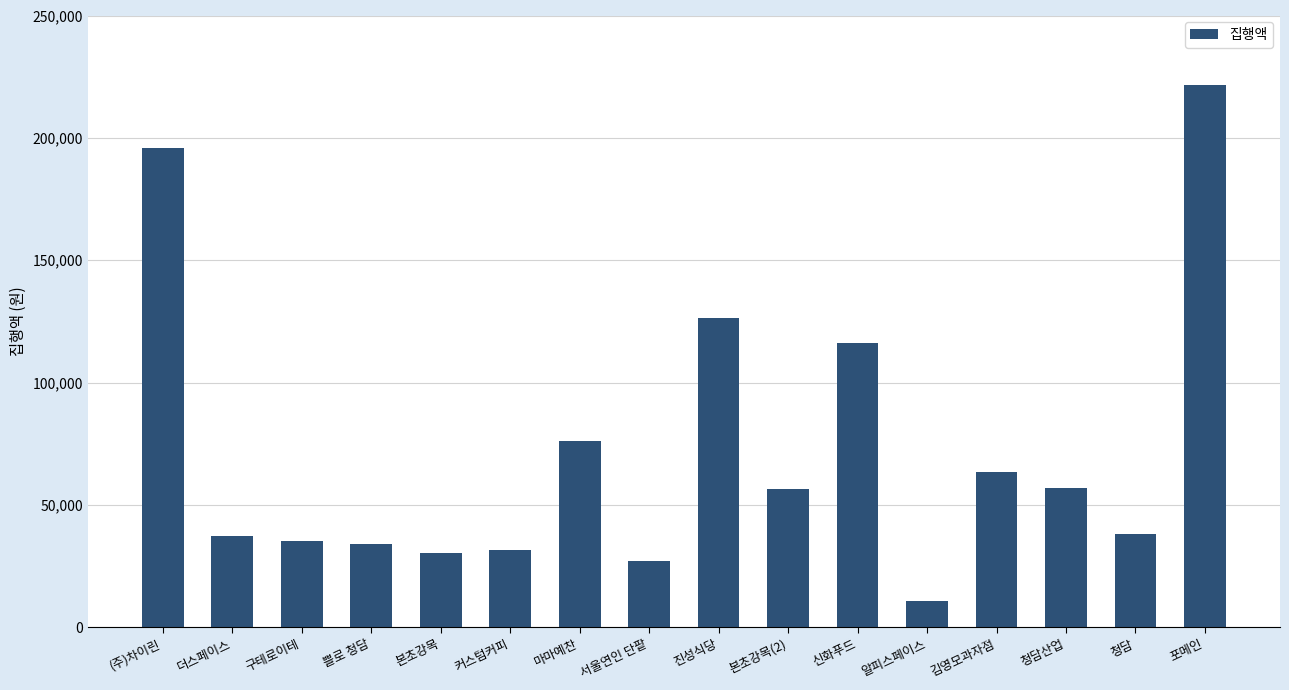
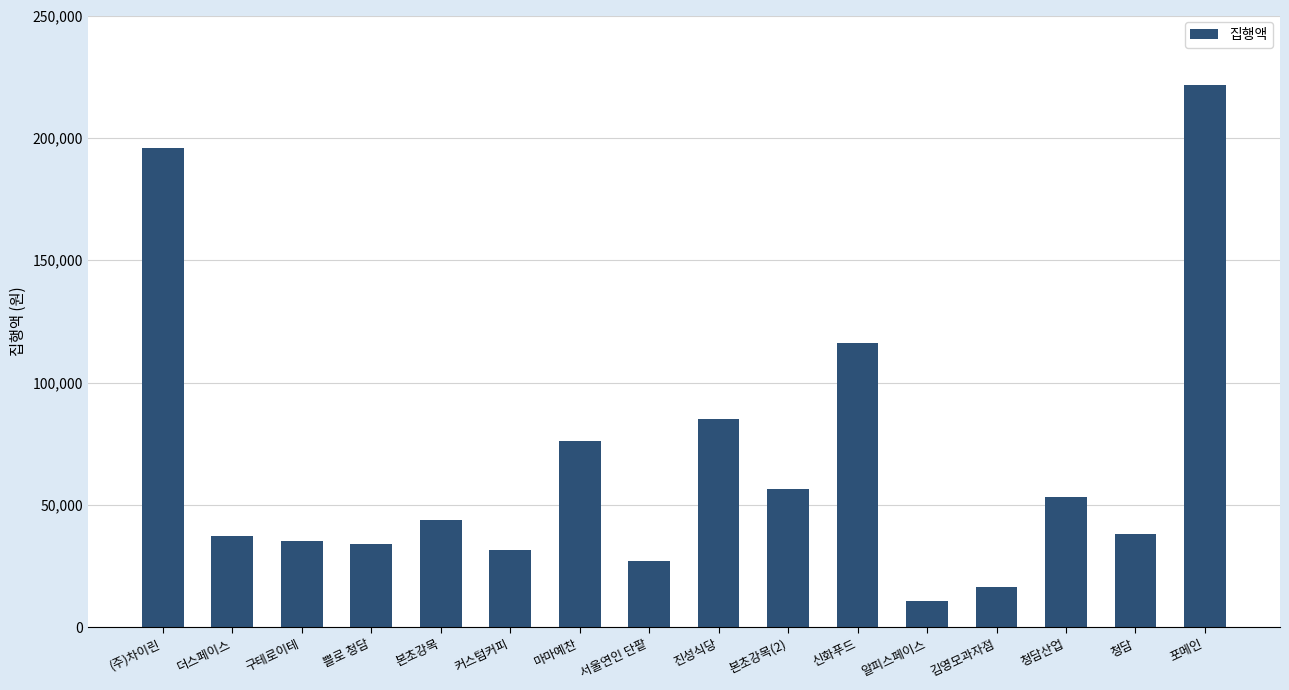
본초강목: 31,000 -> 44,000
진성식당: 126,000 -> 85,000
김영모과자점: 63,000 -> 17,000
청담산업: 57,000 -> 53,000
